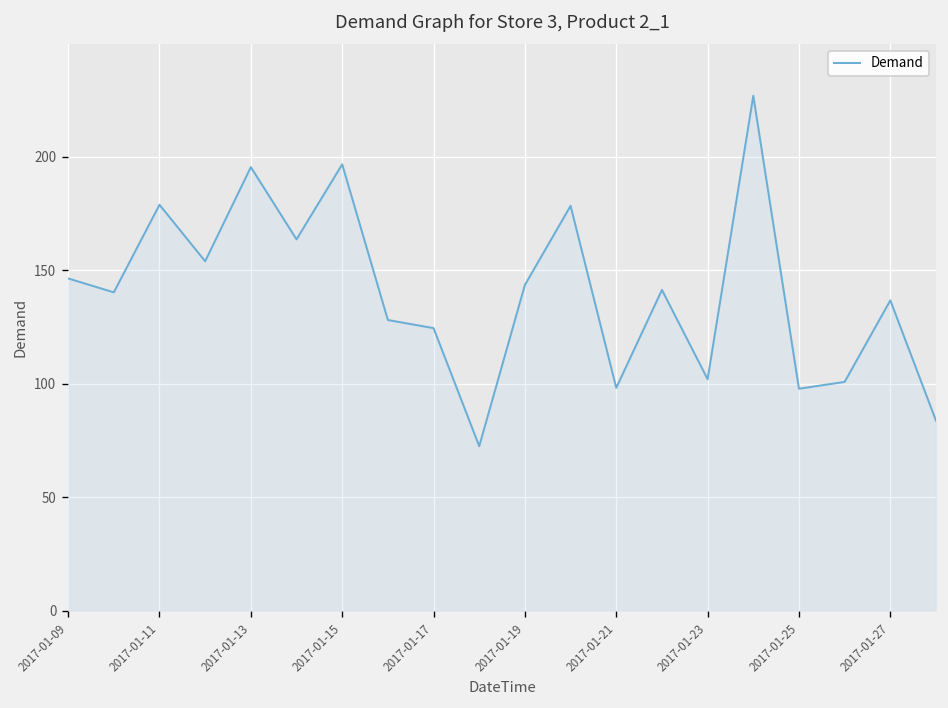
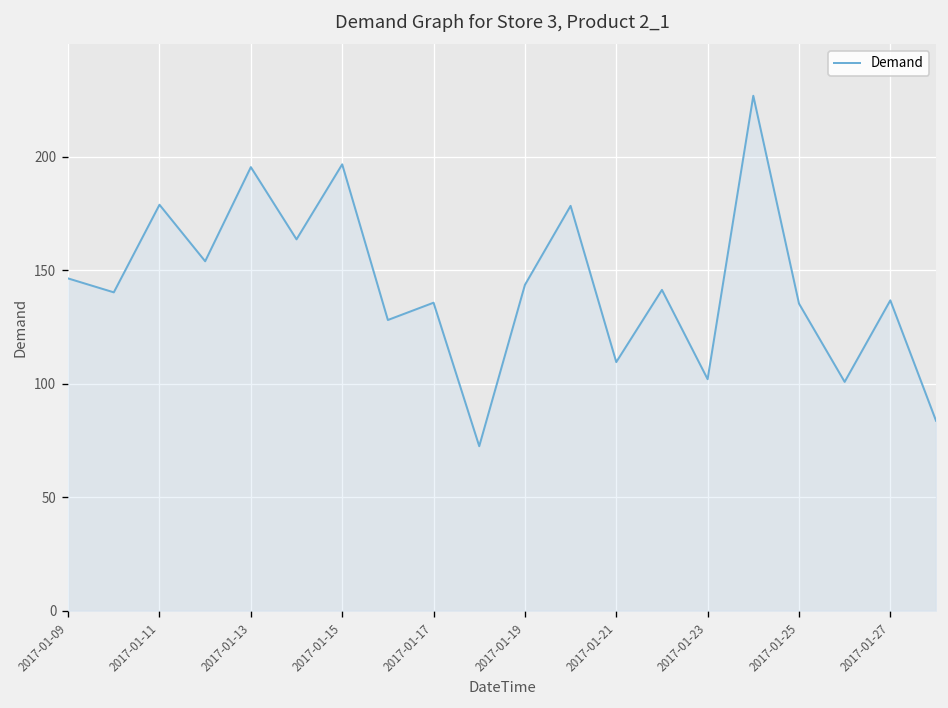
2017-01-17: 125 -> 136
2017-01-21: 98 -> 110
2017-01-25: 98 -> 135
